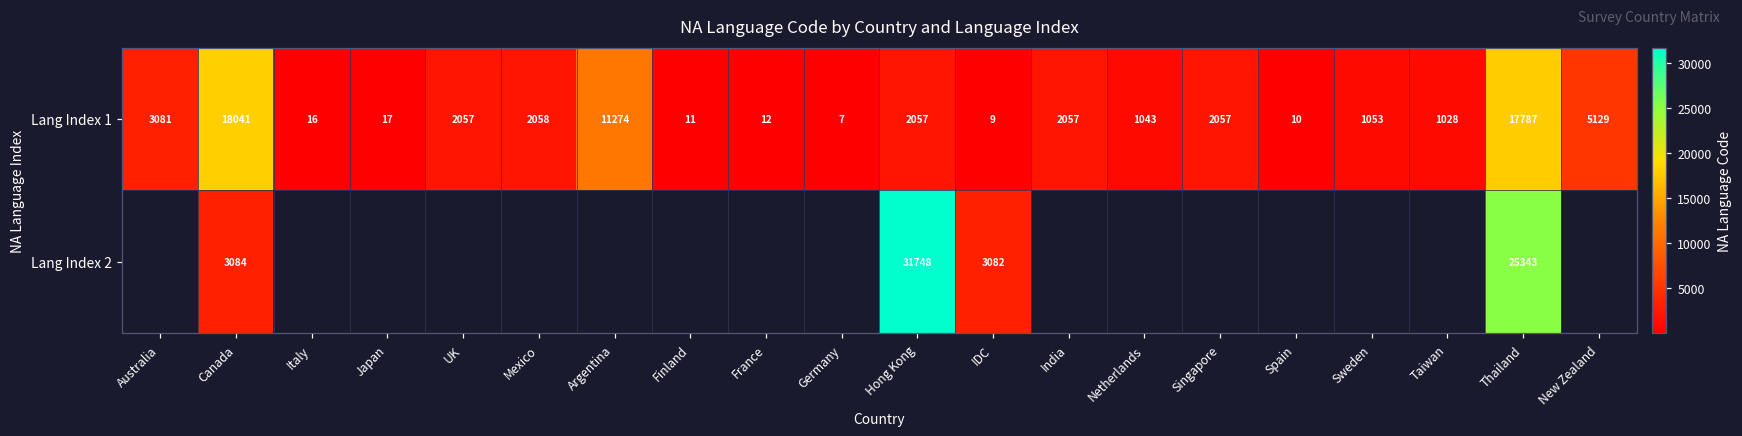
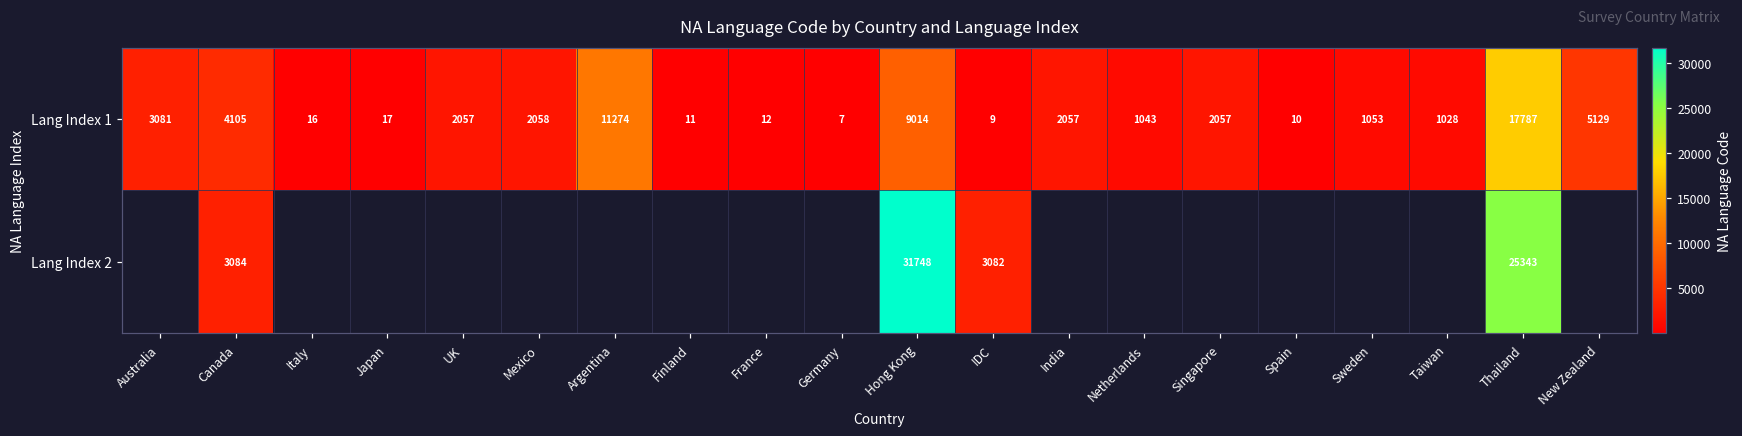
Lang Index 1, Canada: 18041 -> 4105
Lang Index 1, Hong Kong: 2057 -> 9014
